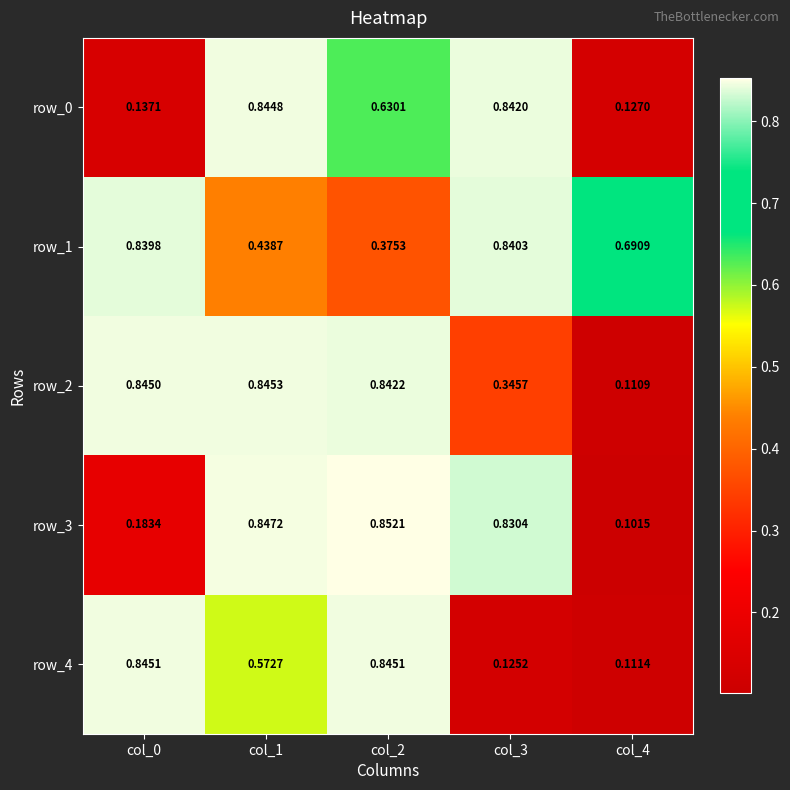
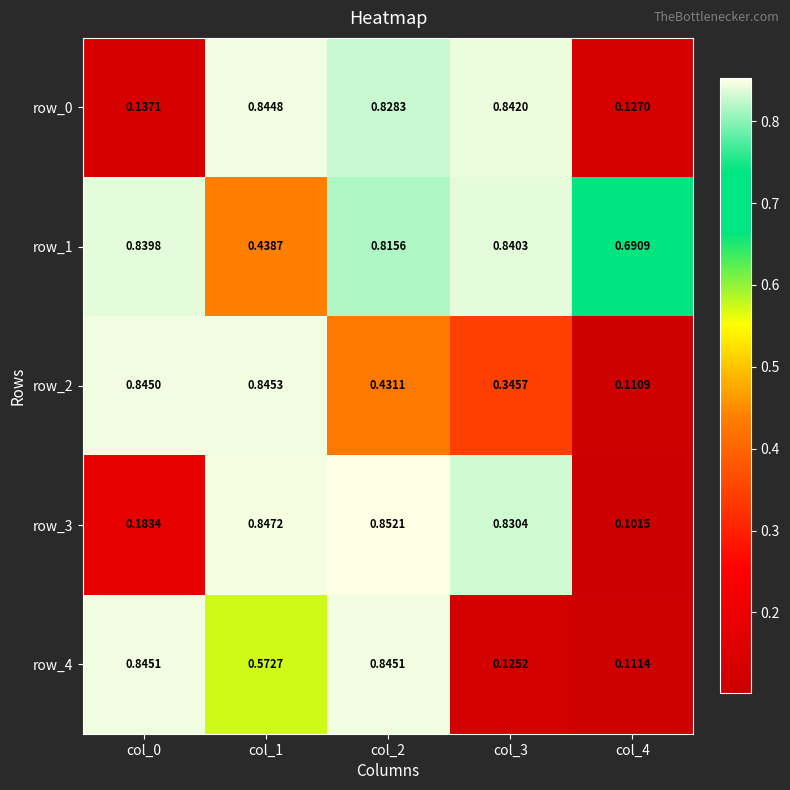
row_0, col_2: 0.6301 -> 0.8283
row_1, col_2: 0.3753 -> 0.8156
row_2, col_2: 0.8422 -> 0.4311
